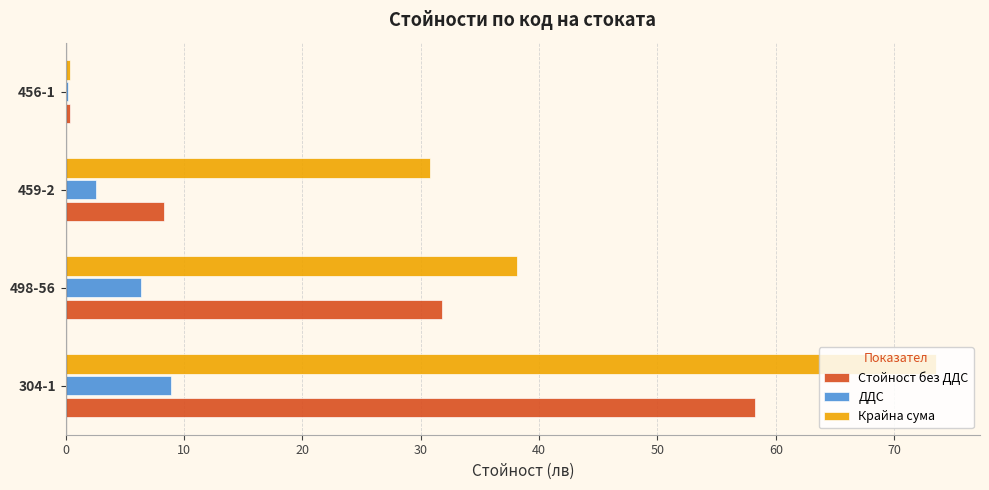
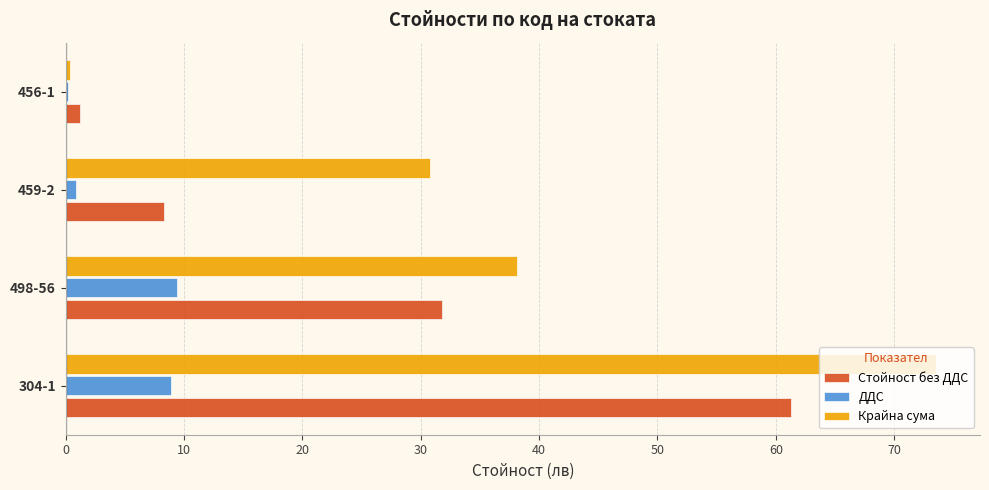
Стойност без ДДС, 456-1: 0.4 -> 1.2
ДДС, 459-2: 2.6 -> 0.8
ДДС, 498-56: 6.4 -> 9.4
Стойност без ДДС, 304-1: 58.2 -> 61.3
